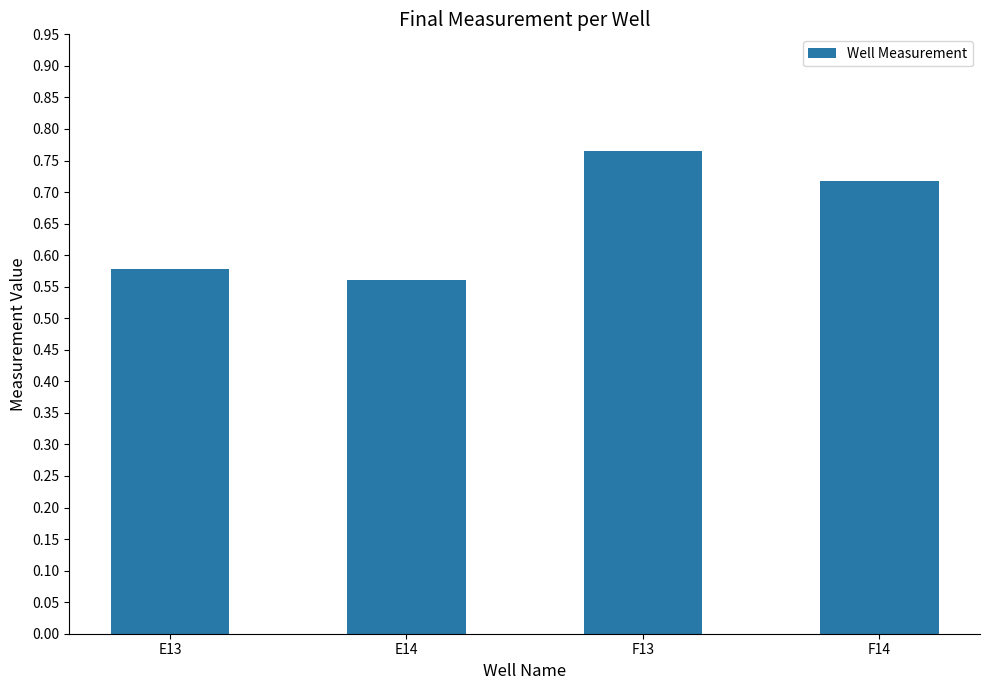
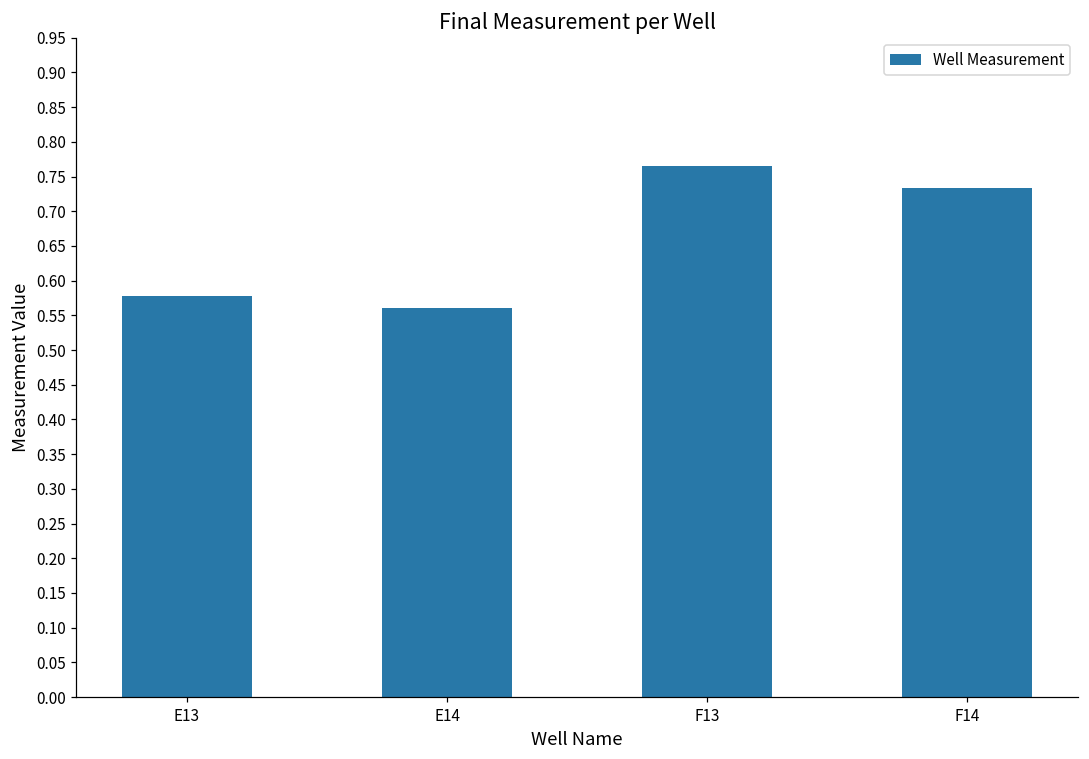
F14: 0.72 -> 0.73
